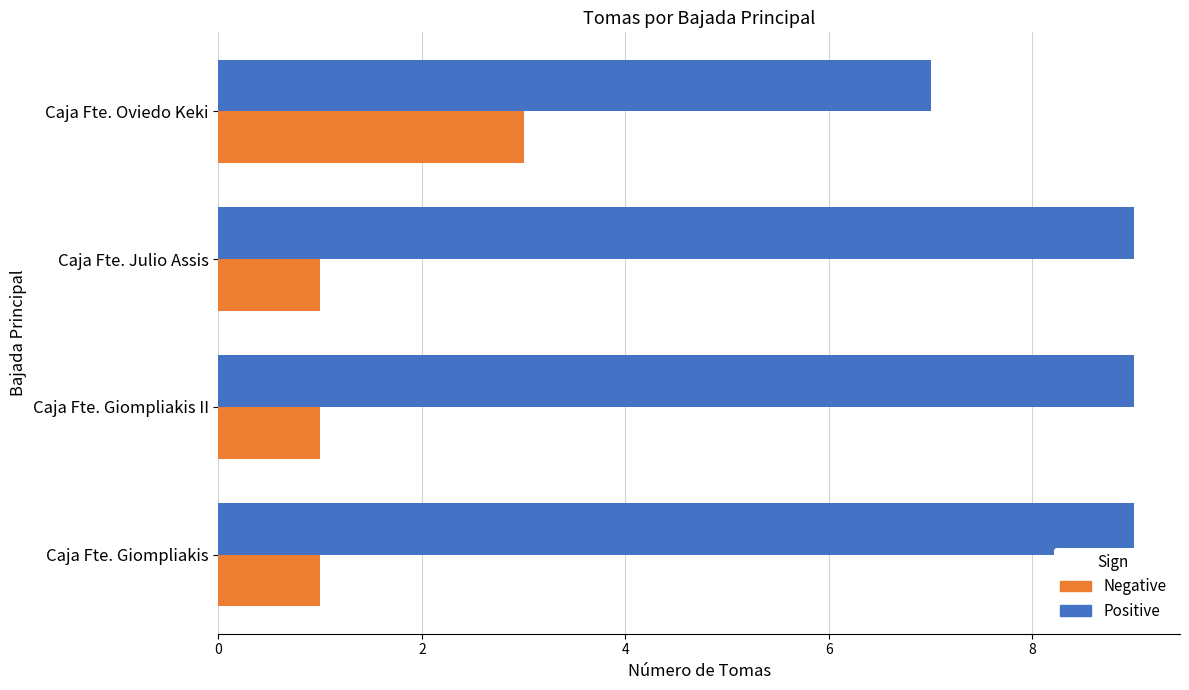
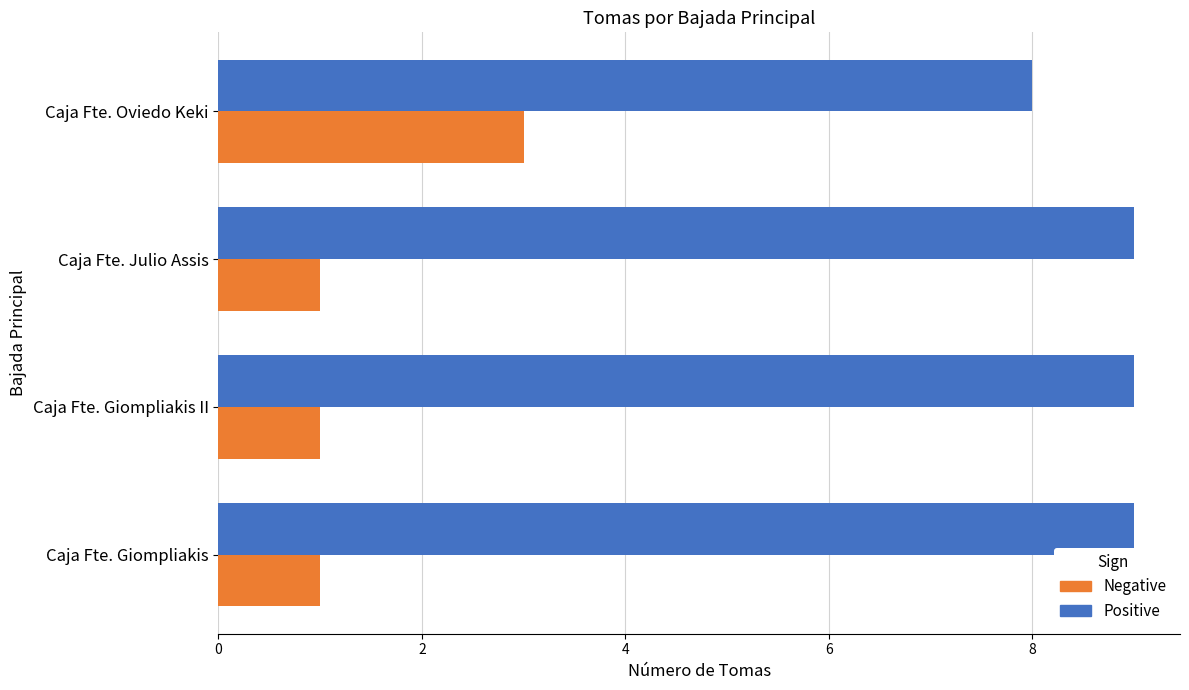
Positive, Caja Fte. Oviedo Keki: 7 -> 8
